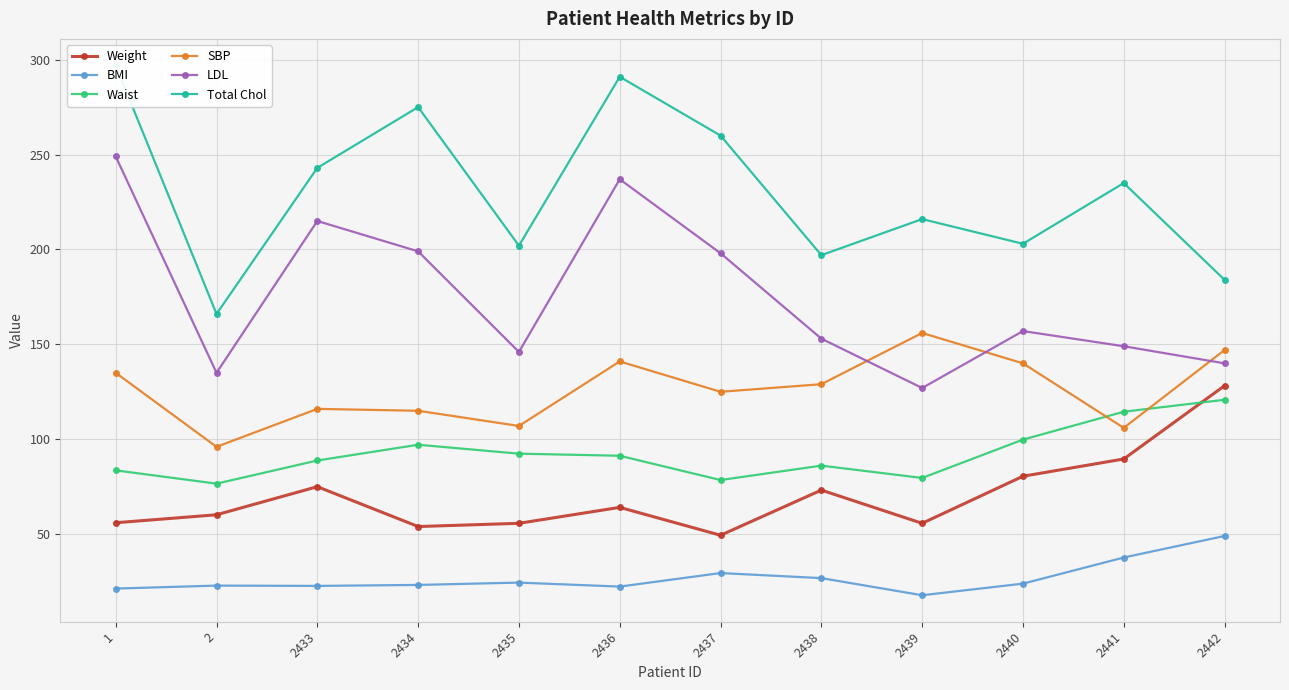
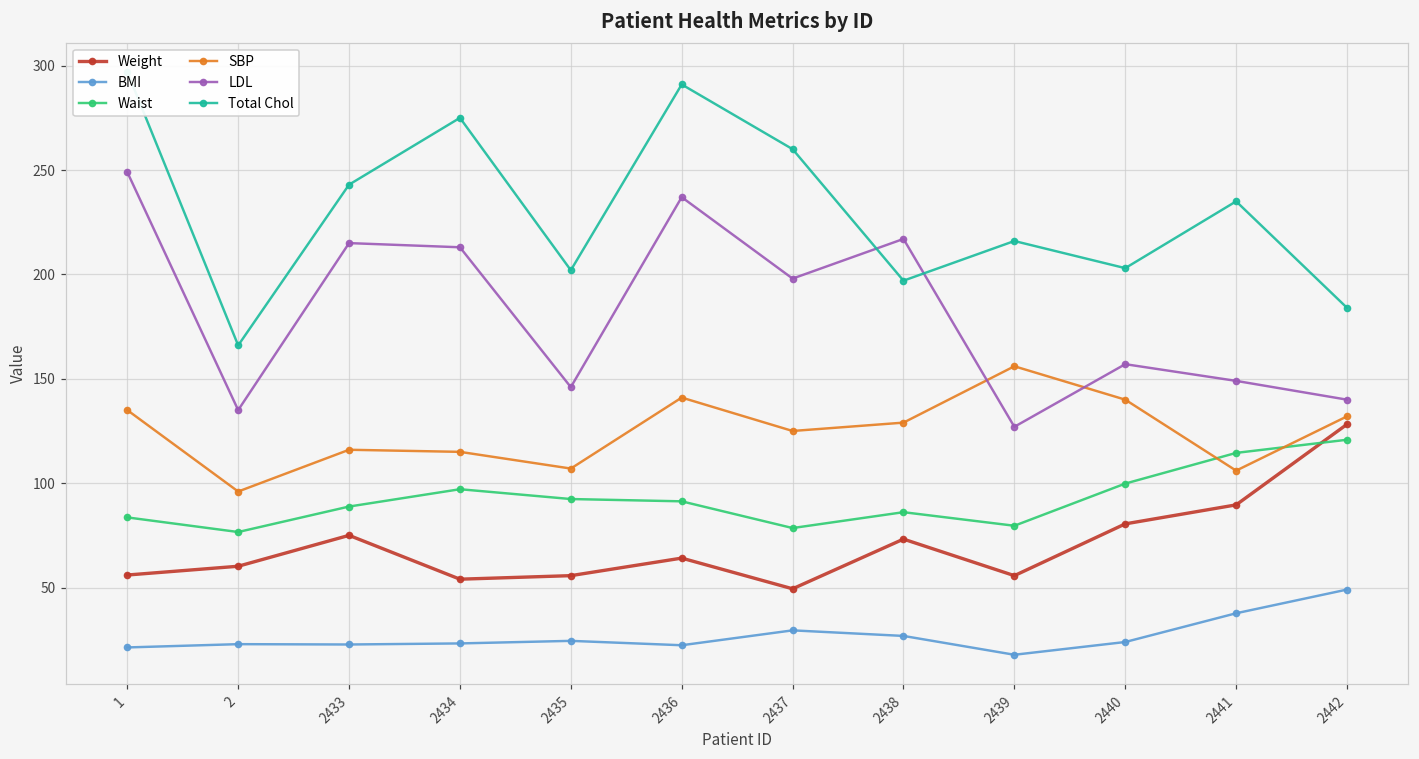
LDL, 2434: 199 -> 213
LDL, 2438: 153 -> 217
SBP, 2442: 147 -> 132
